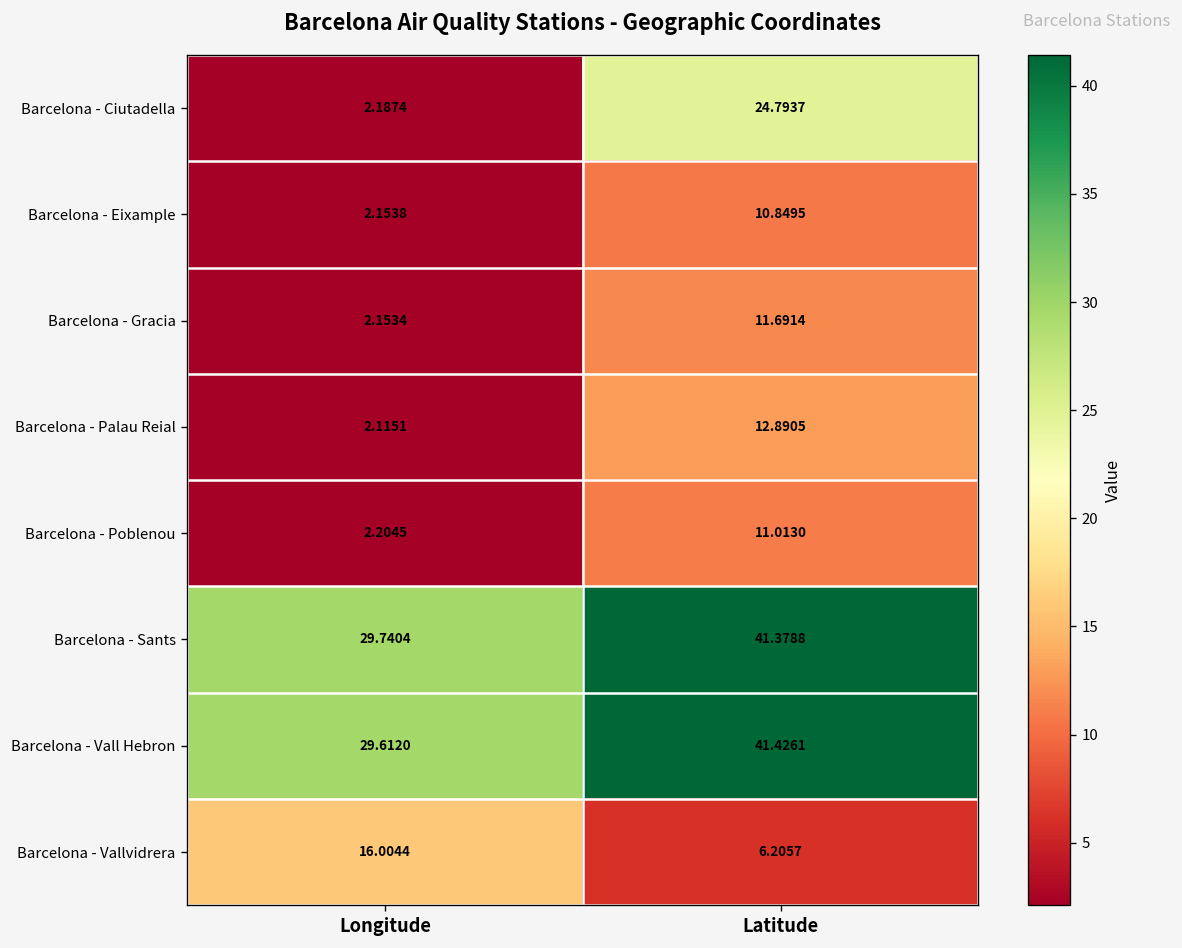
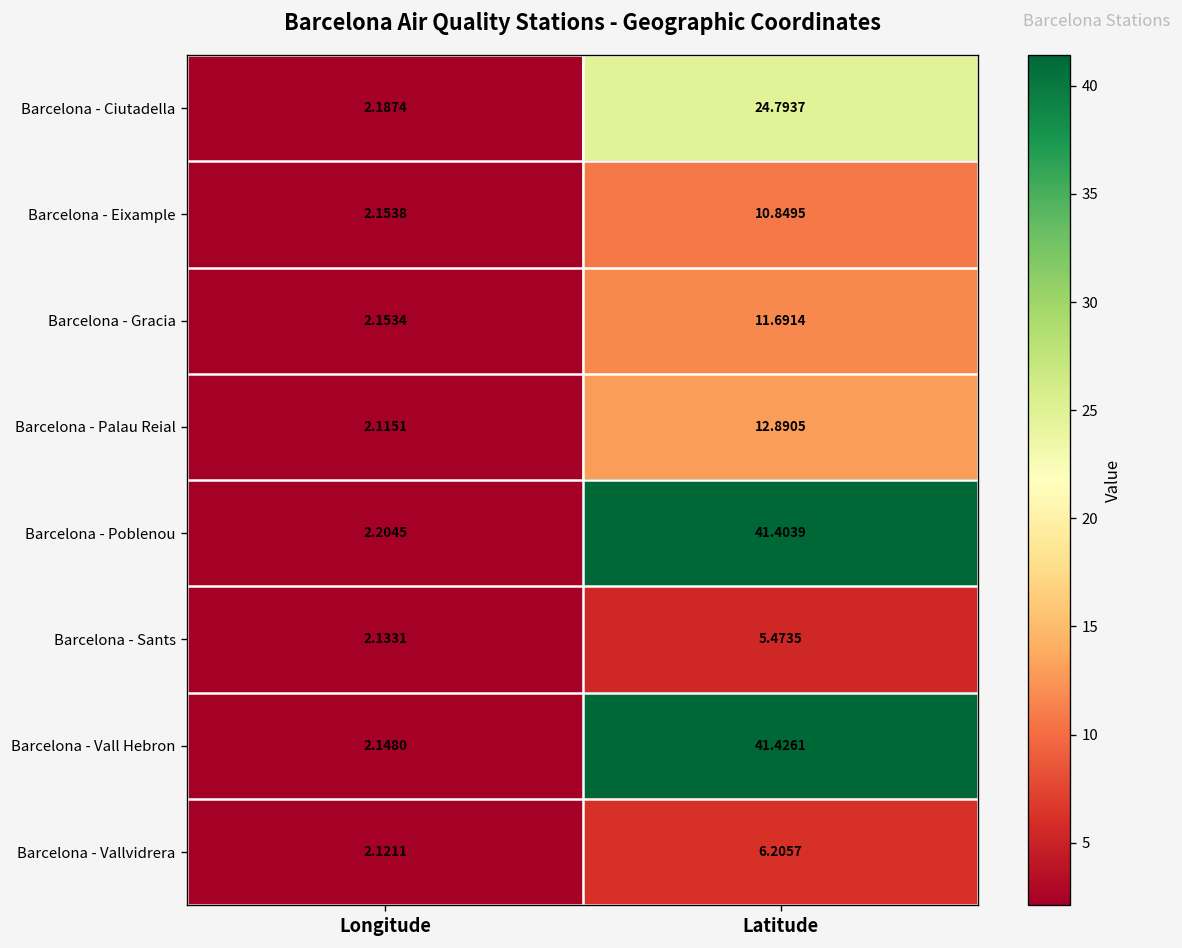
Barcelona - Poblenou, Latitude: 11.0130 -> 41.4039
Barcelona - Sants, Longitude: 29.7404 -> 2.1331
Barcelona - Sants, Latitude: 41.3788 -> 5.4735
Barcelona - Vall Hebron, Longitude: 29.6120 -> 2.1480
Barcelona - Vallvidrera, Longitude: 16.0044 -> 2.1211
